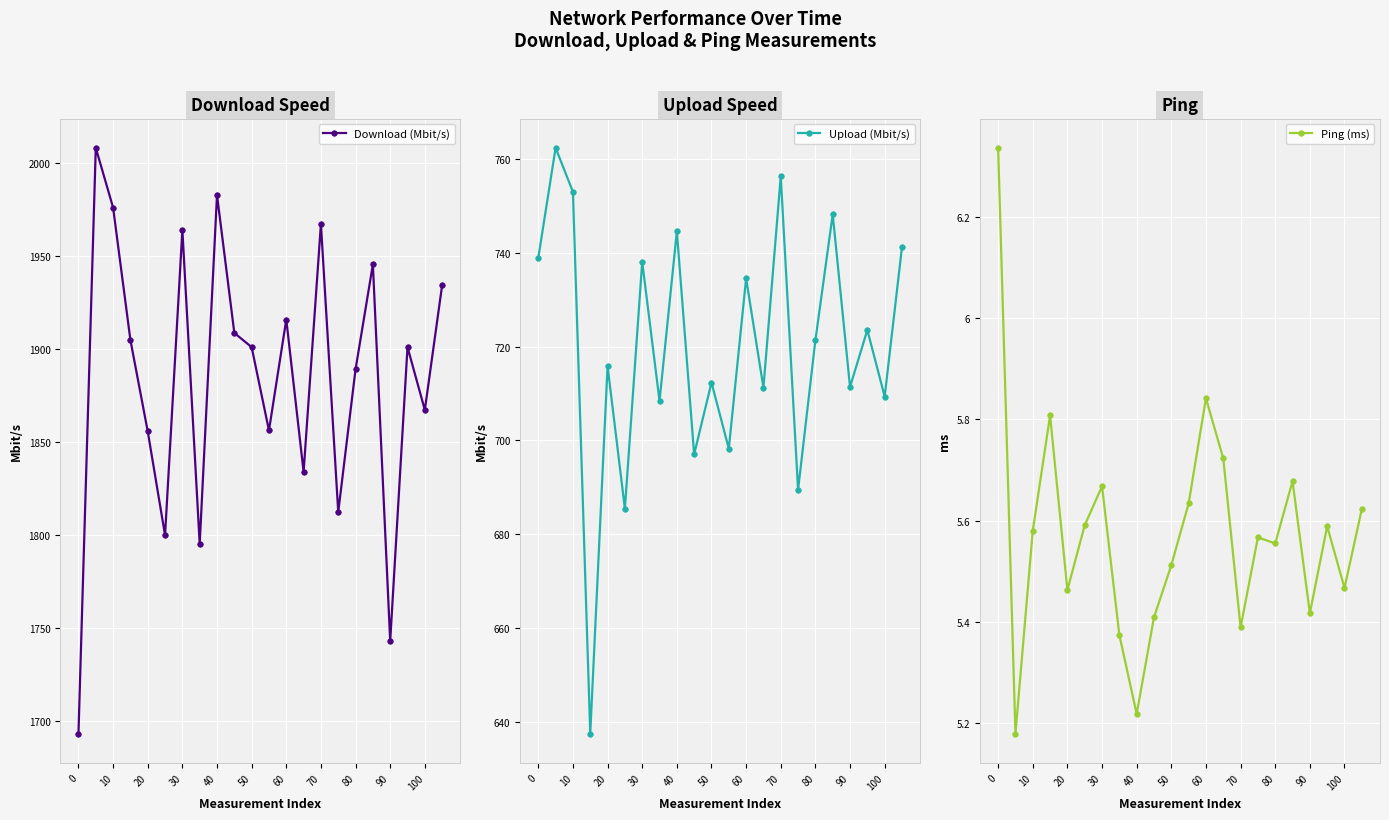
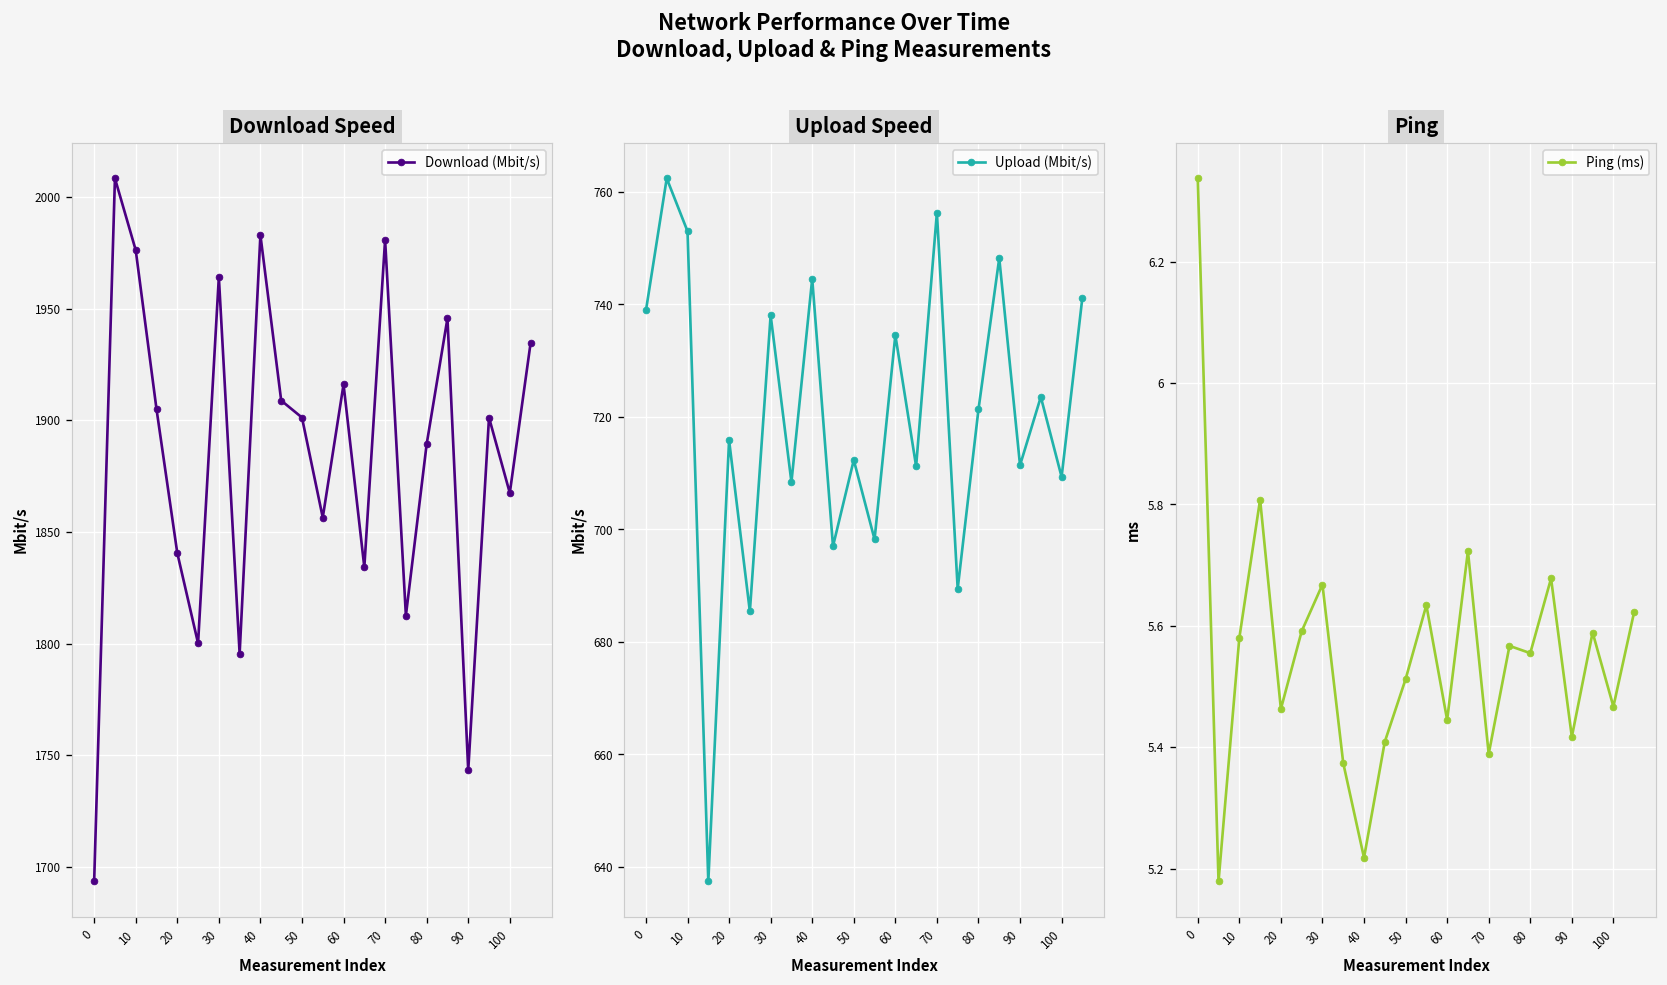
Download Speed, 20: 1856 -> 1841
Download Speed, 70: 1967 -> 1981
Ping, 60: 5.84 -> 5.45
